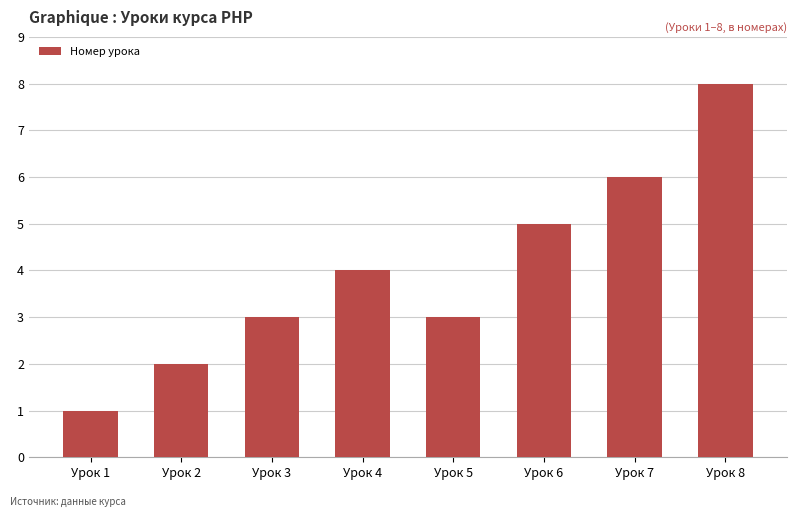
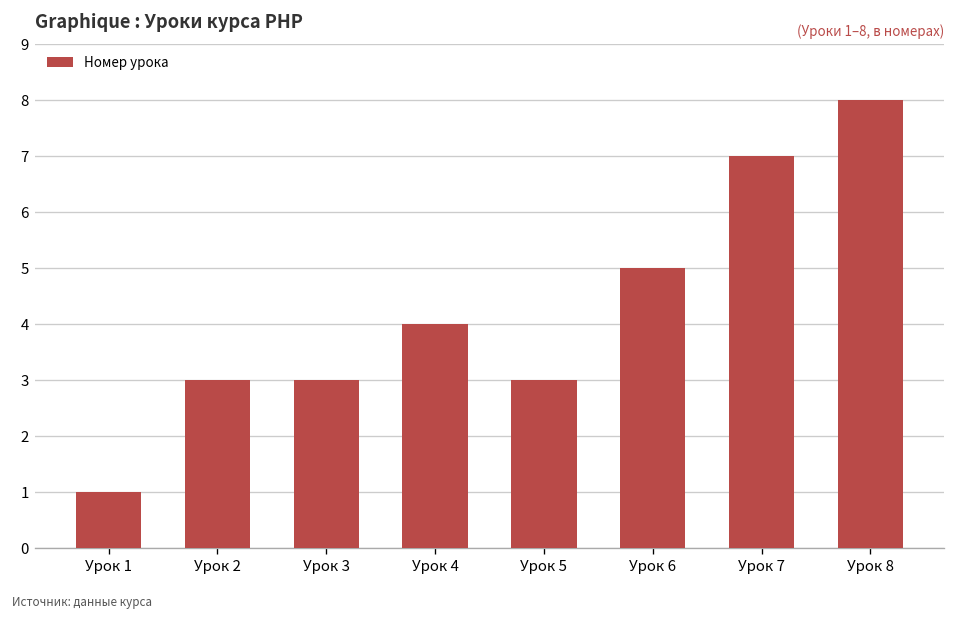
Урок 2: 2 -> 3
Урок 7: 6 -> 7
